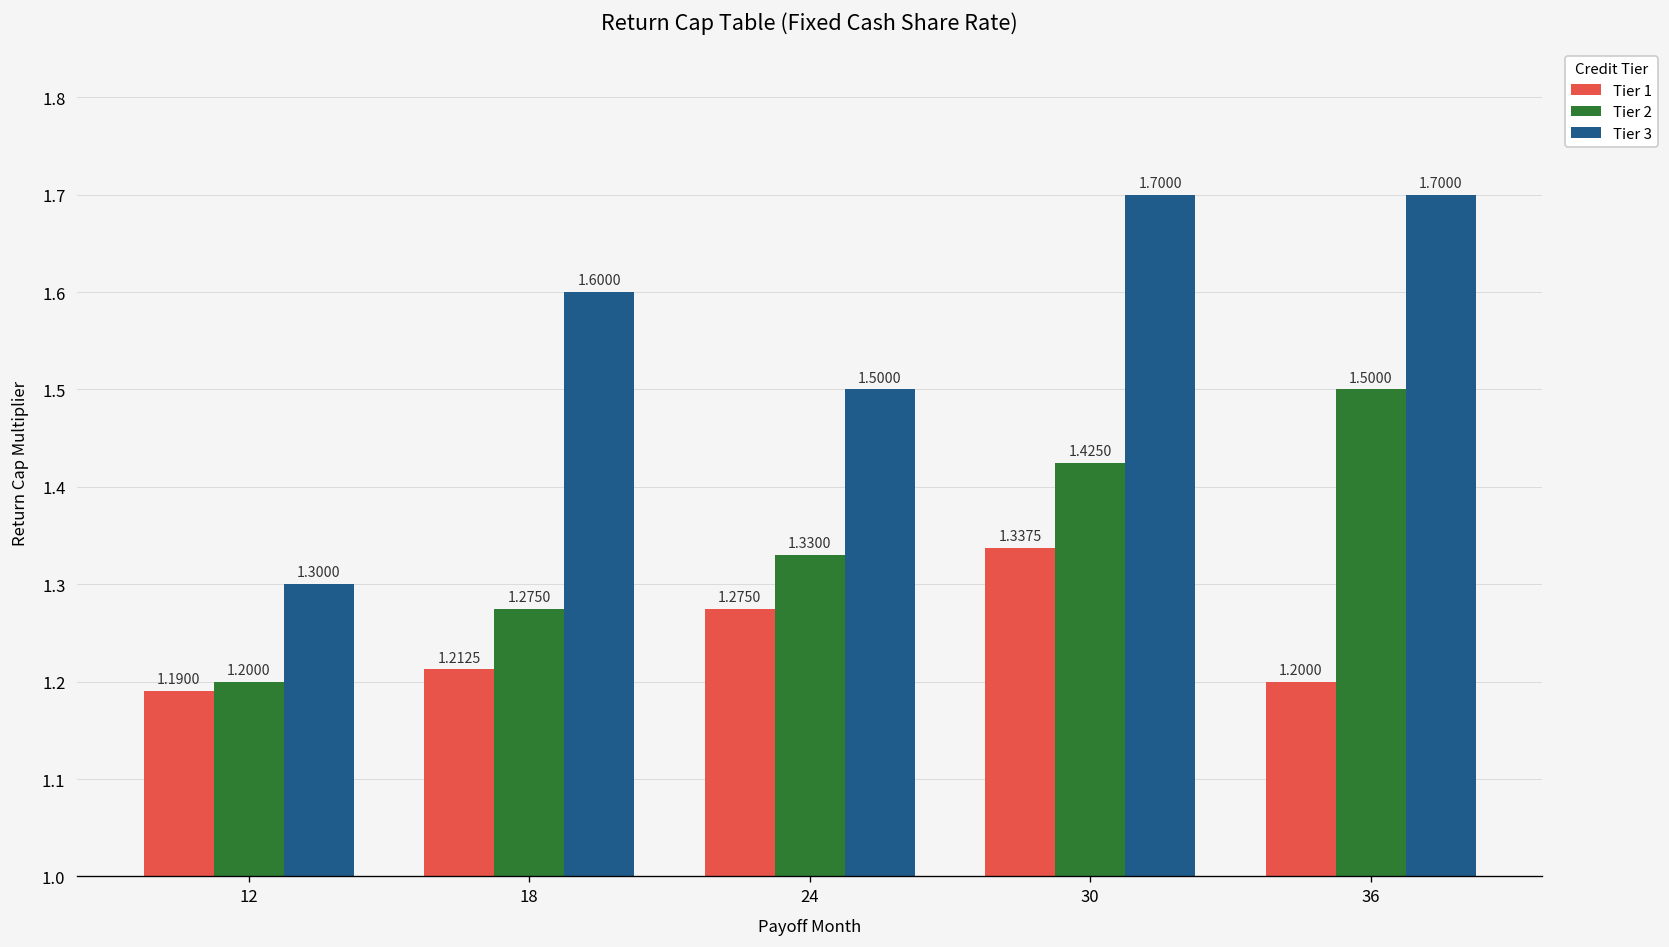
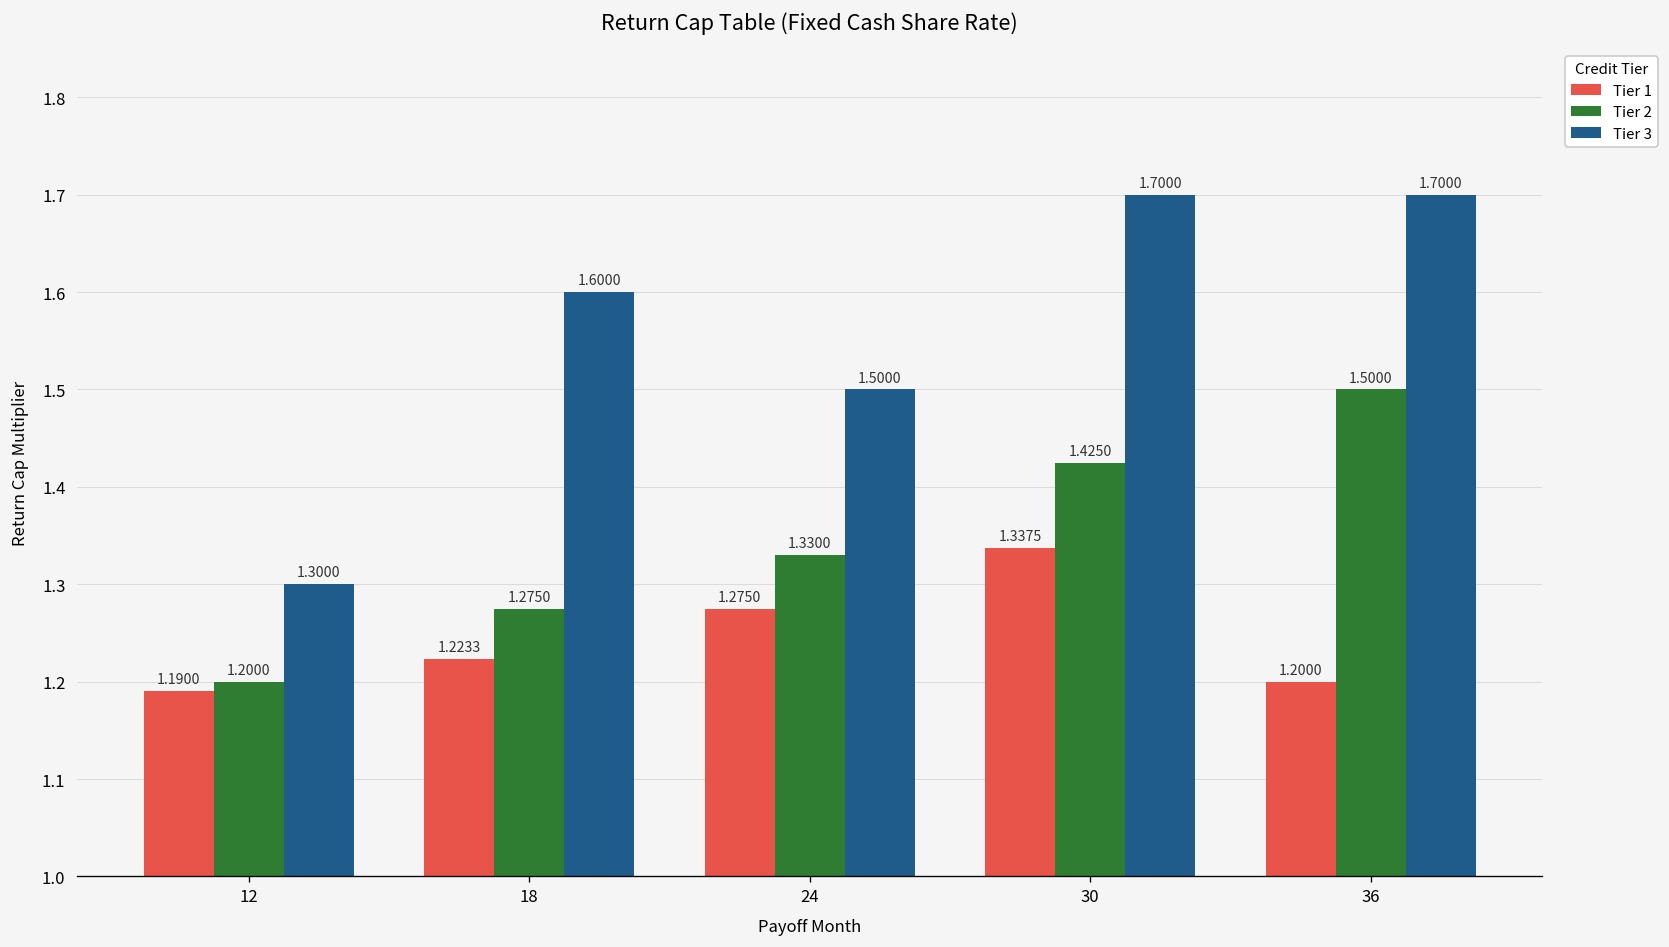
Tier 1, 18: 1.2125 -> 1.2233
